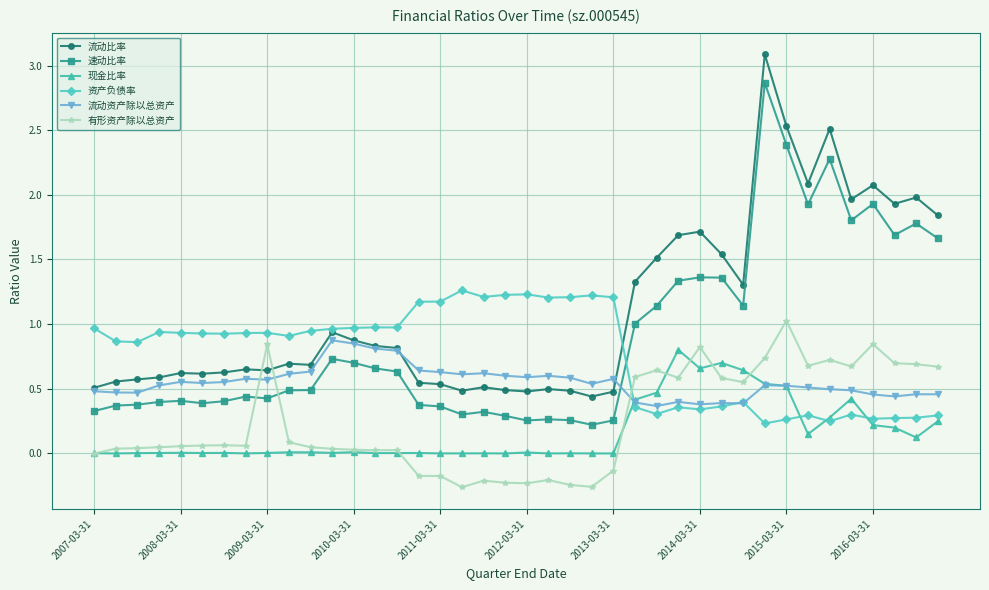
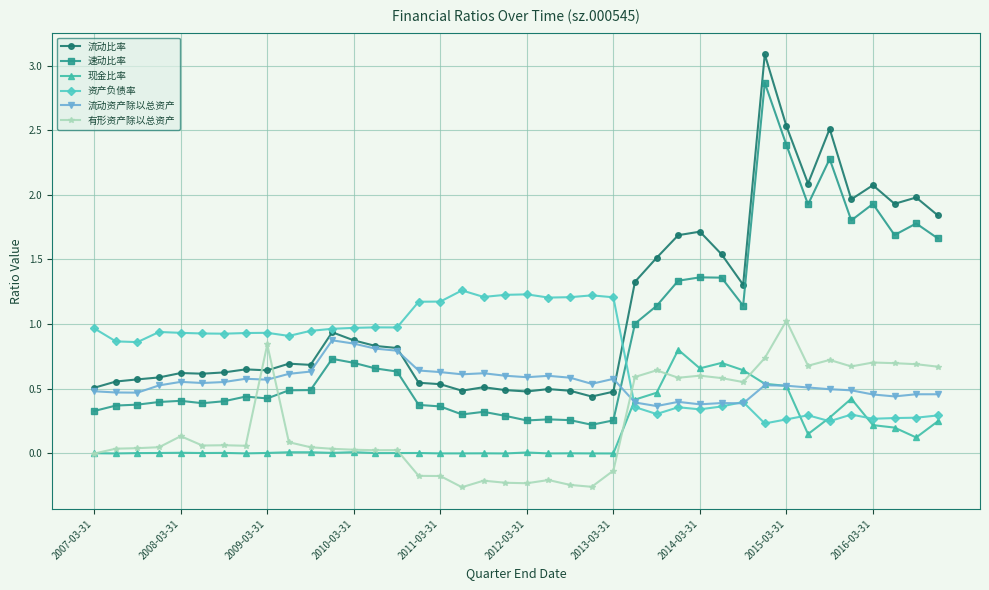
有形资产除以总资产, 2008-03-31: 0.06 -> 0.13
有形资产除以总资产, 2014-03-31: 0.82 -> 0.60
有形资产除以总资产, 2016-03-31: 0.85 -> 0.70
